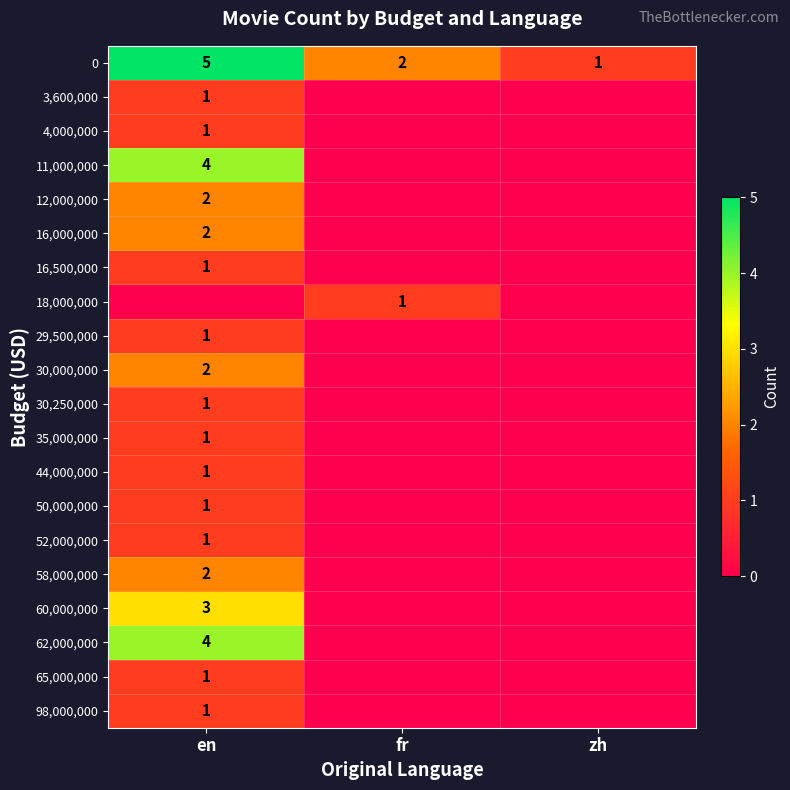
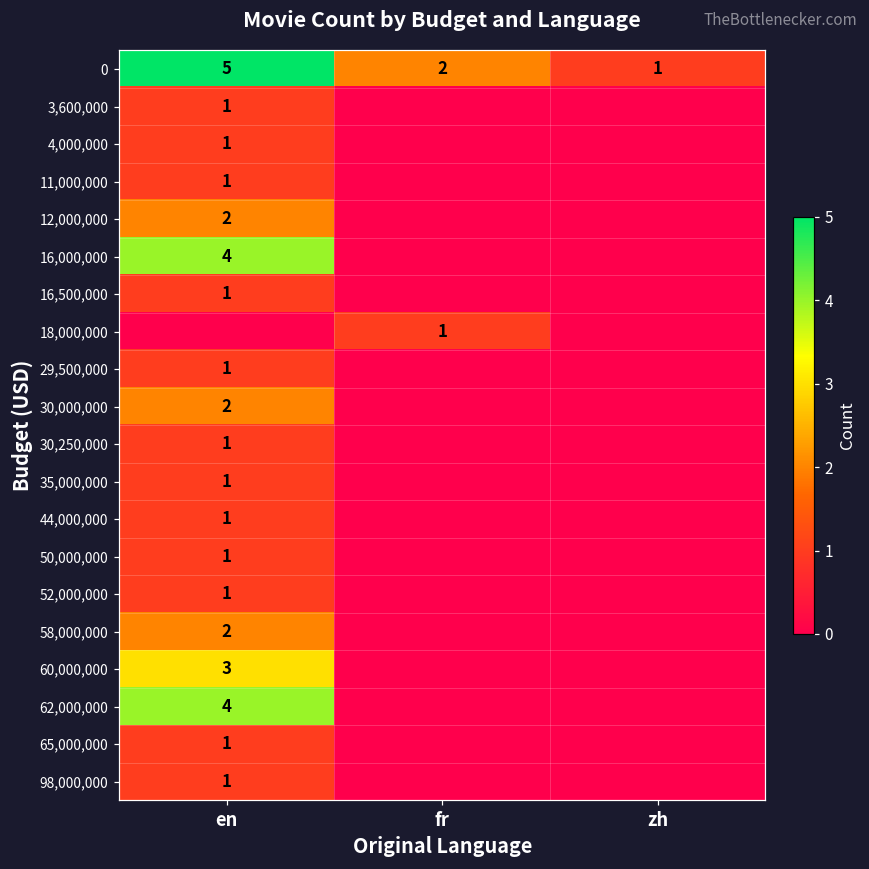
11,000,000, en: 4 -> 1
16,000,000, en: 2 -> 4
